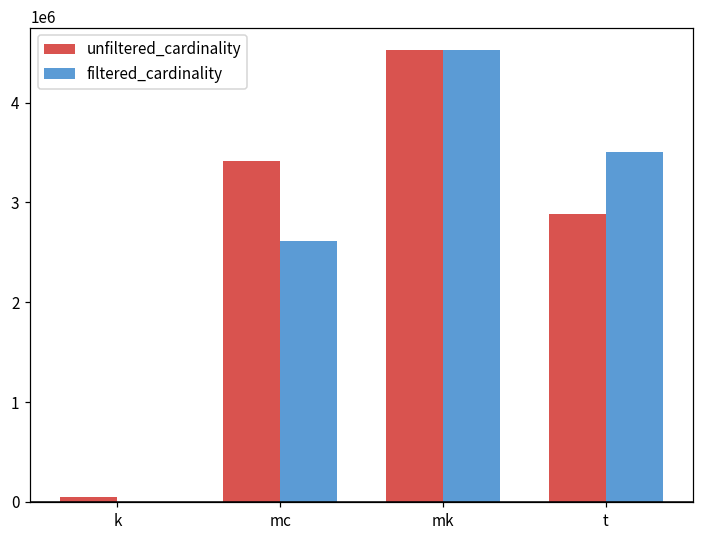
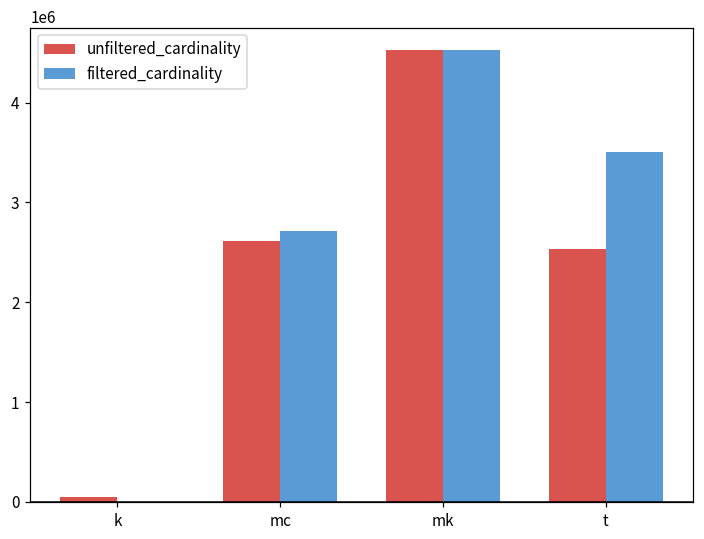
unfiltered_cardinality, mc: 3400000 -> 2600000
filtered_cardinality, mc: 2600000 -> 2700000
unfiltered_cardinality, t: 2900000 -> 2500000
